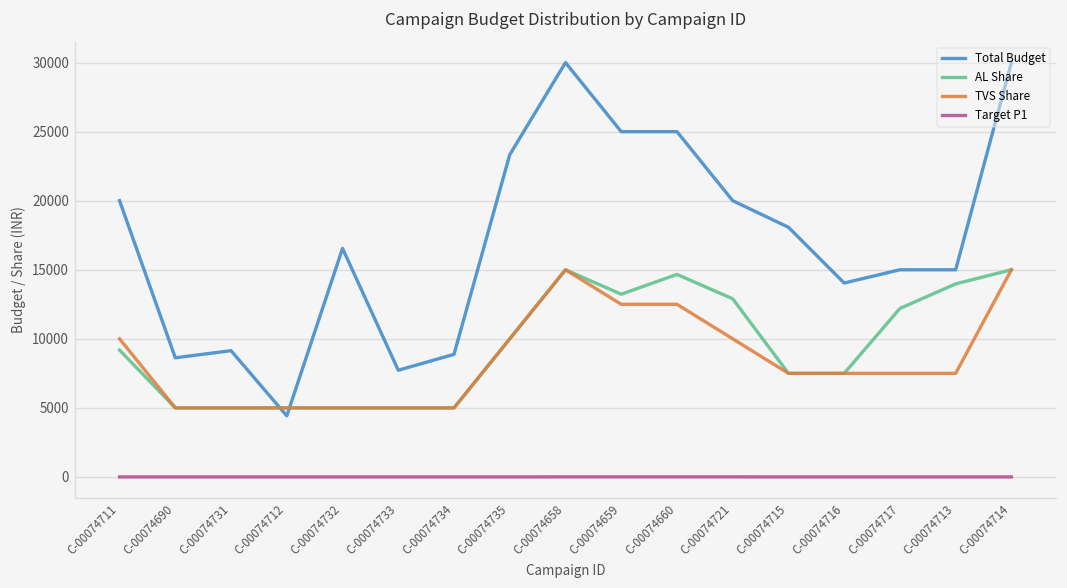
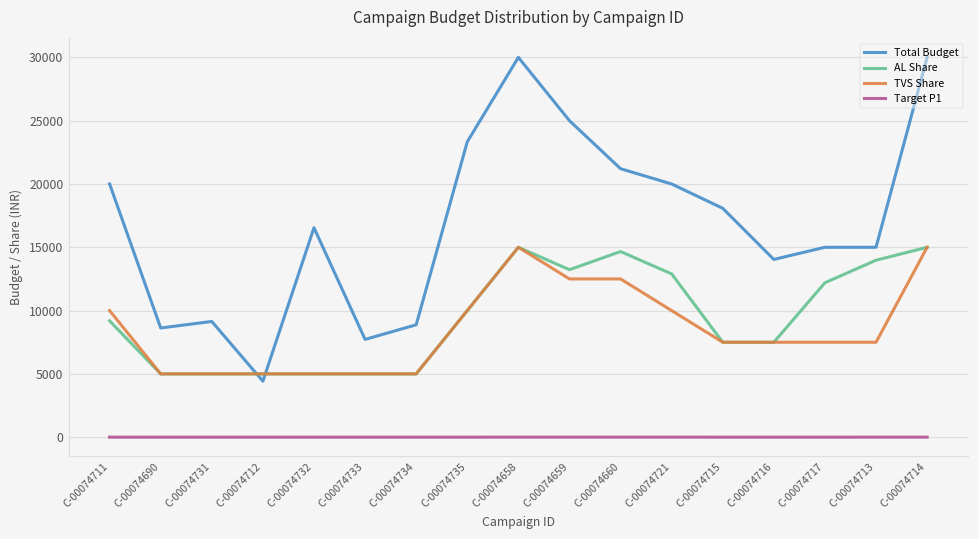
Total Budget, C-00074660: 25000 -> 21200
